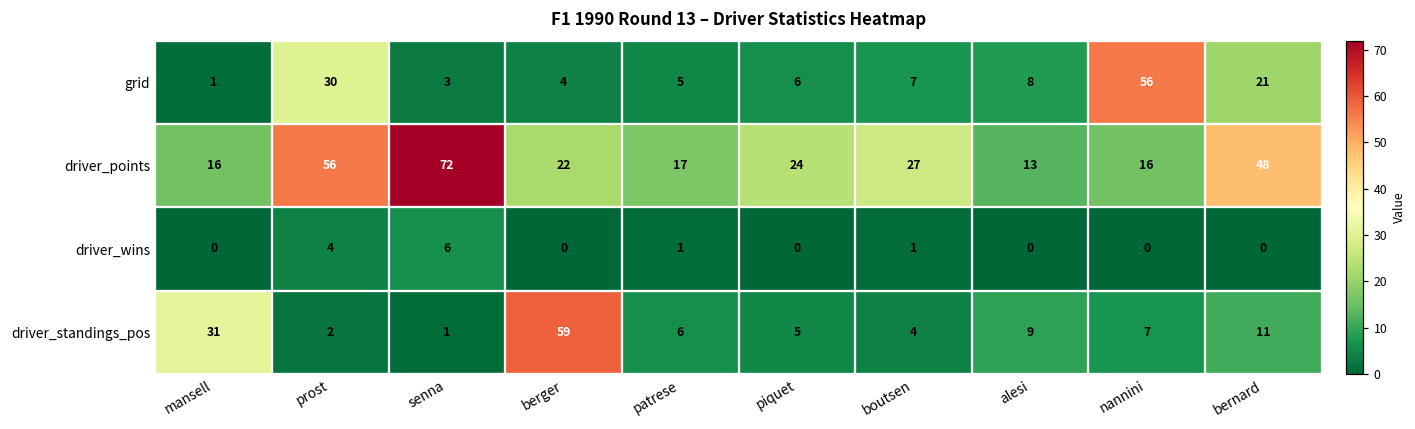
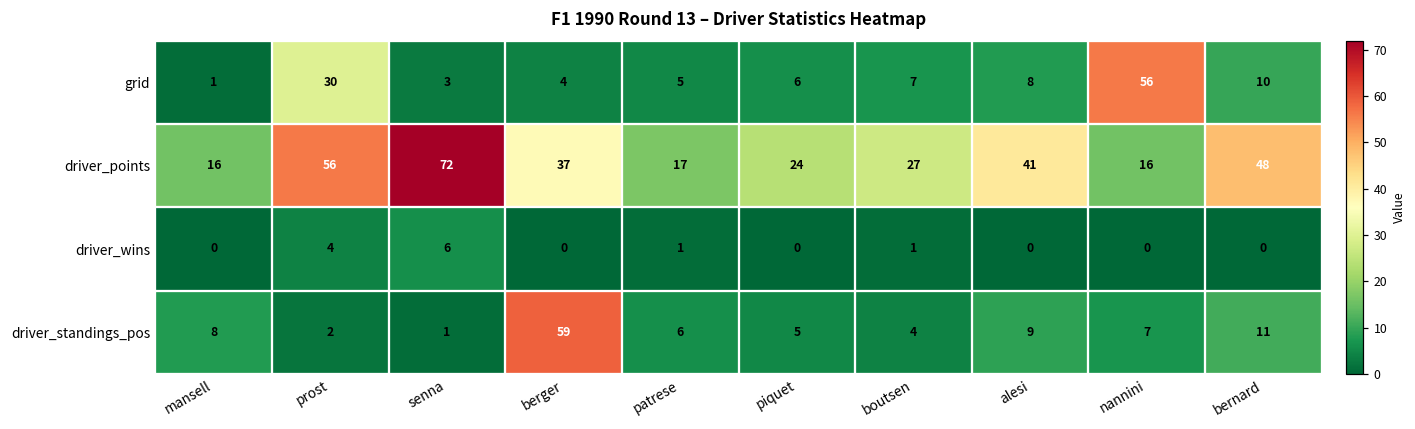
grid, bernard: 21 -> 10
driver_points, berger: 22 -> 37
driver_points, alesi: 13 -> 41
driver_standings_pos, mansell: 31 -> 8
